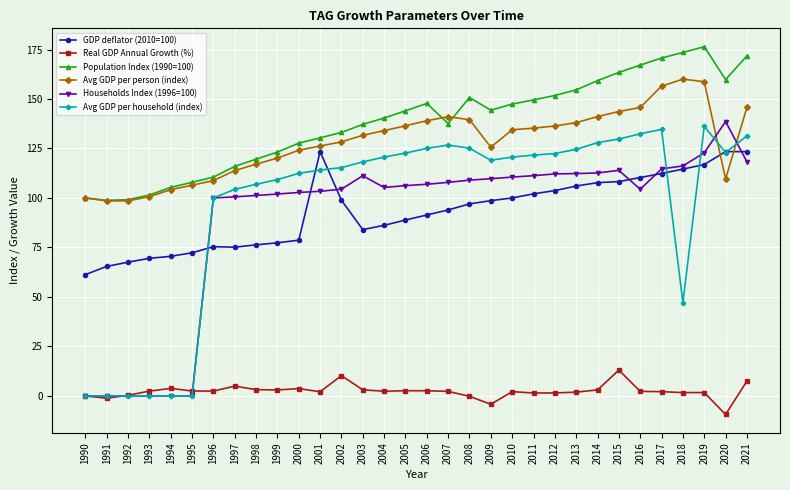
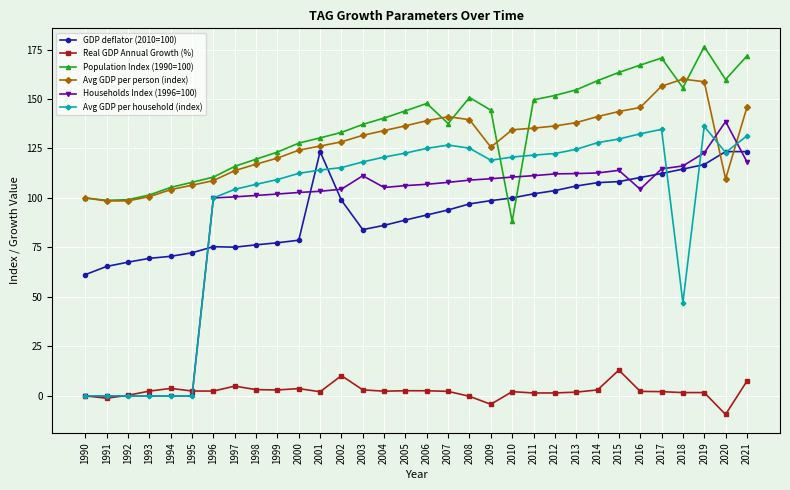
Population Index (1990=100), 2010: 147 -> 88
Population Index (1990=100), 2018: 174 -> 156
